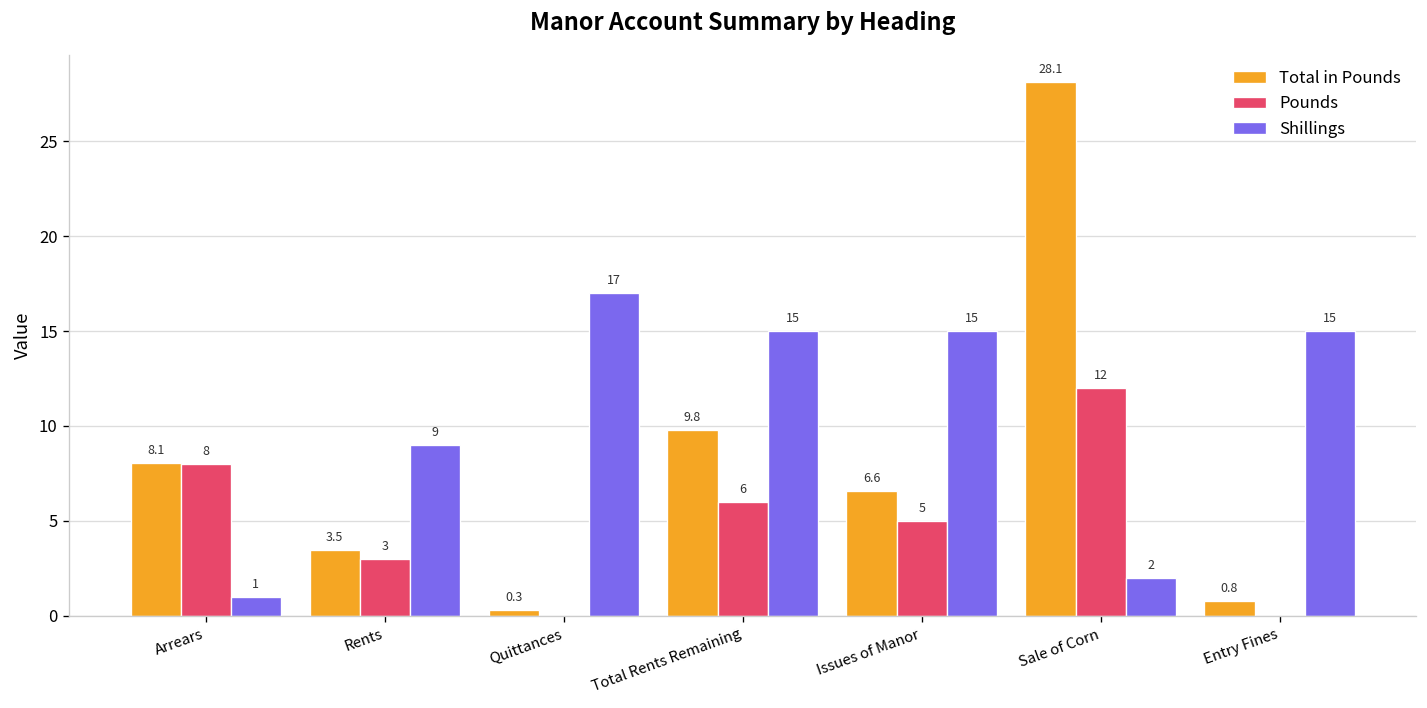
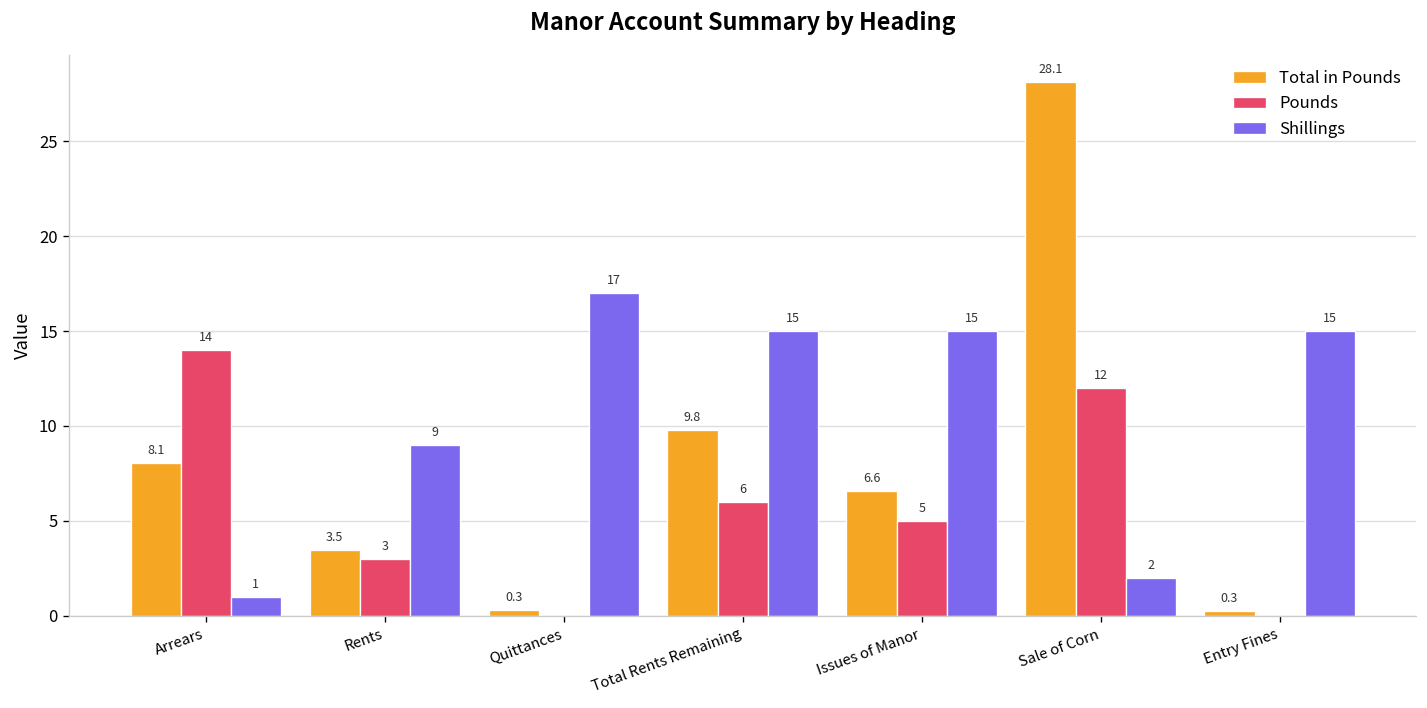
Pounds, Arrears: 8 -> 14
Total in Pounds, Entry Fines: 0.8 -> 0.3
